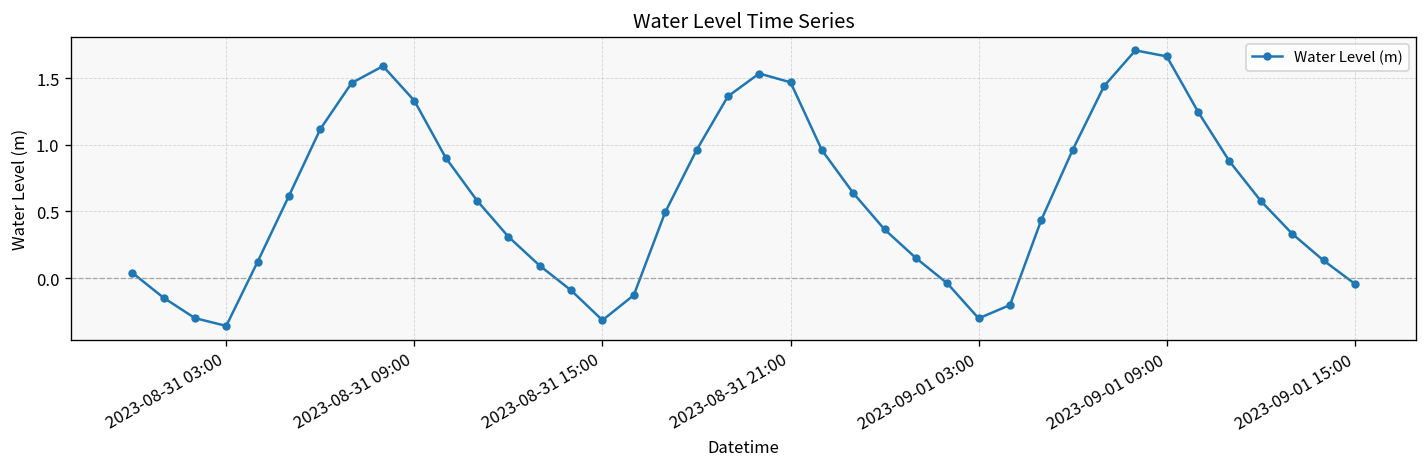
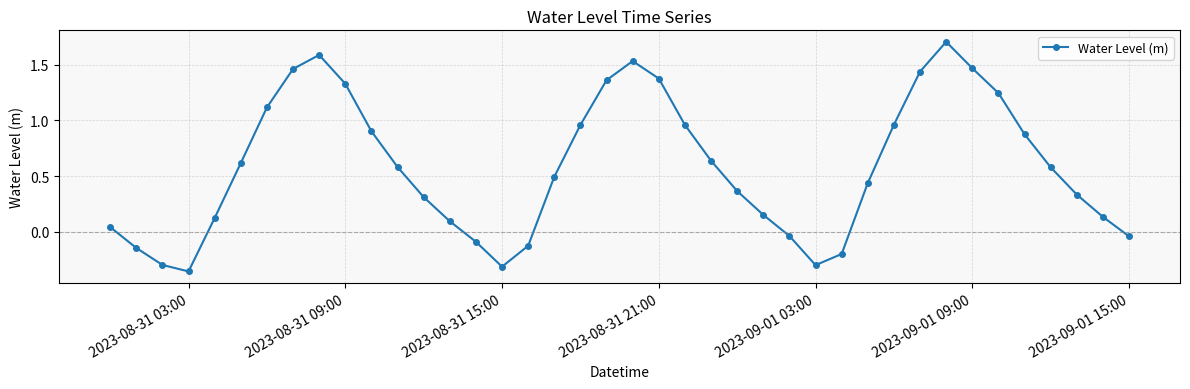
2023-08-31 21:00: 1.47 -> 1.38
2023-09-01 09:00: 1.66 -> 1.47
